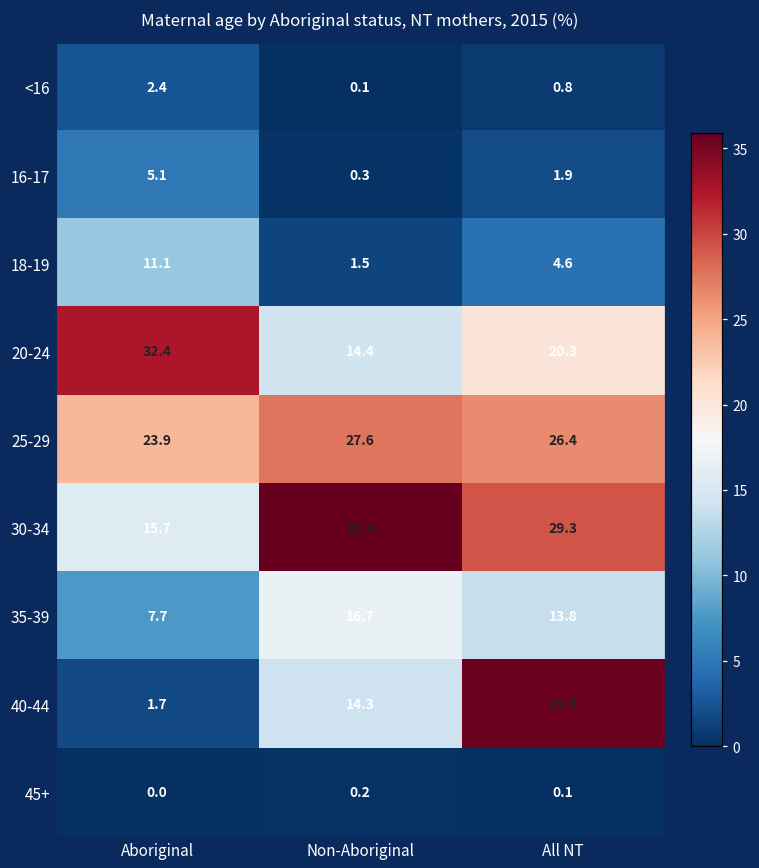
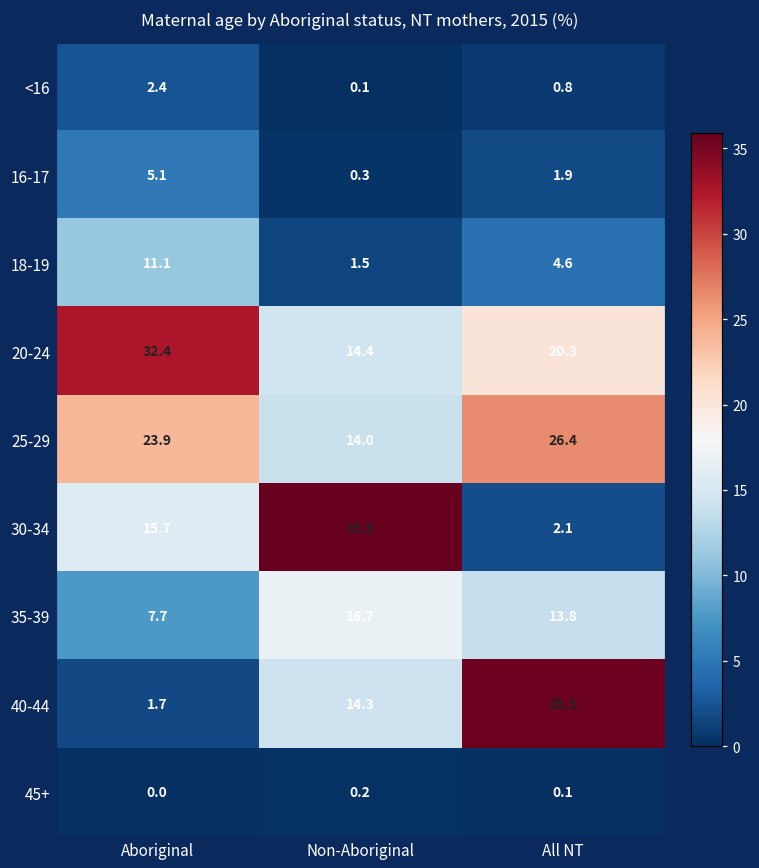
25-29, Non-Aboriginal: 27.6 -> 14.0
30-34, All NT: 29.3 -> 2.1
